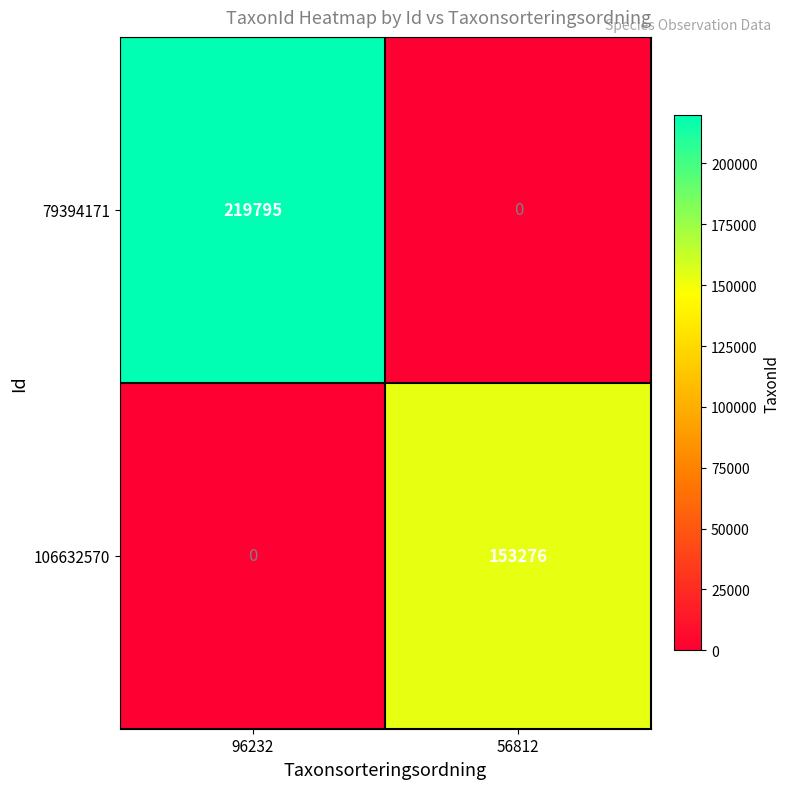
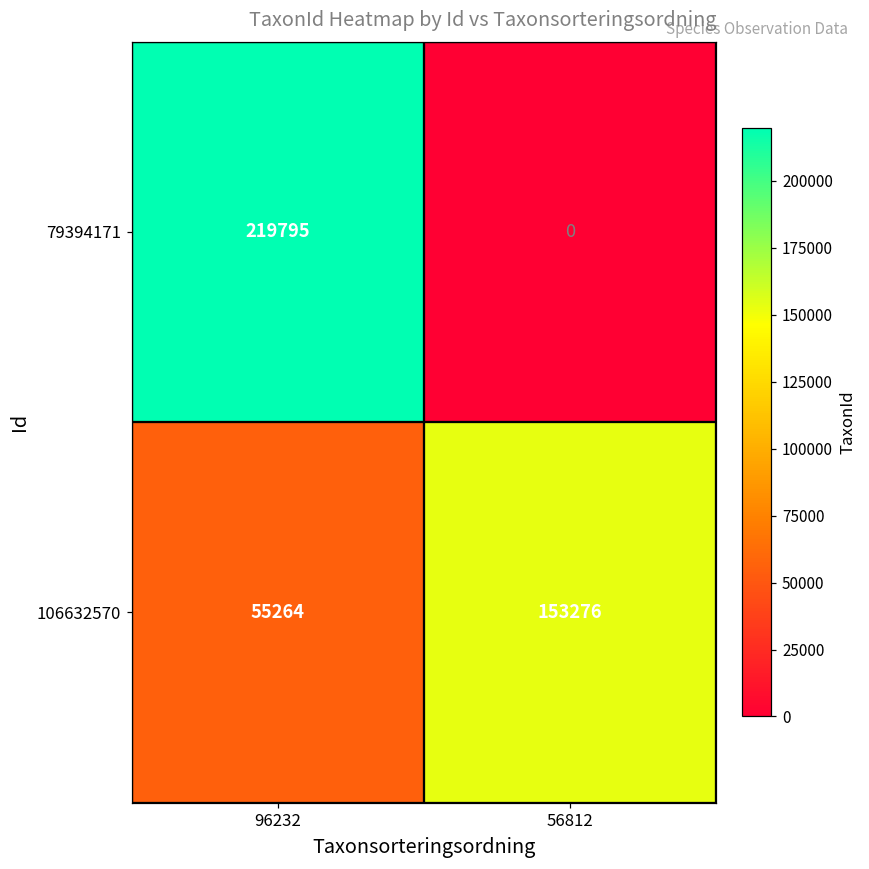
106632570, 96232: 0 -> 55264
